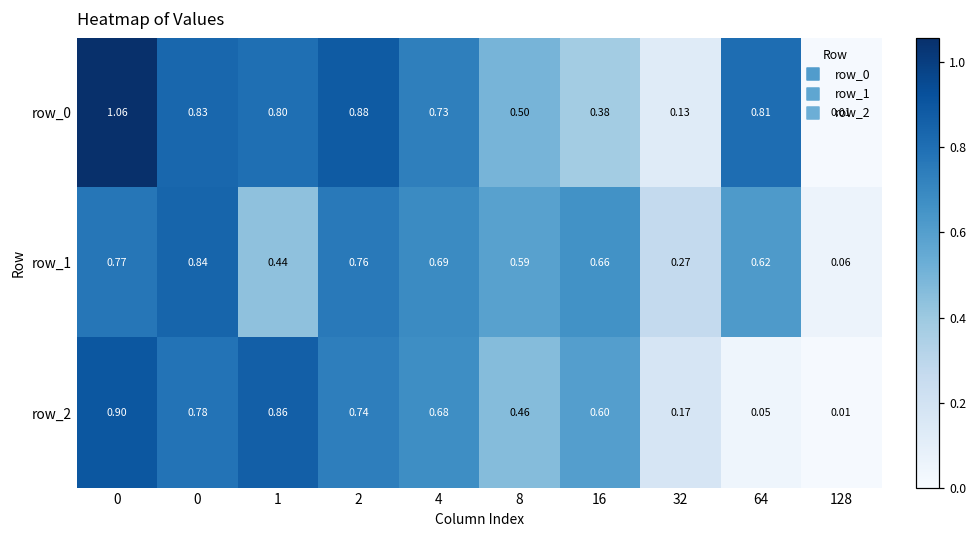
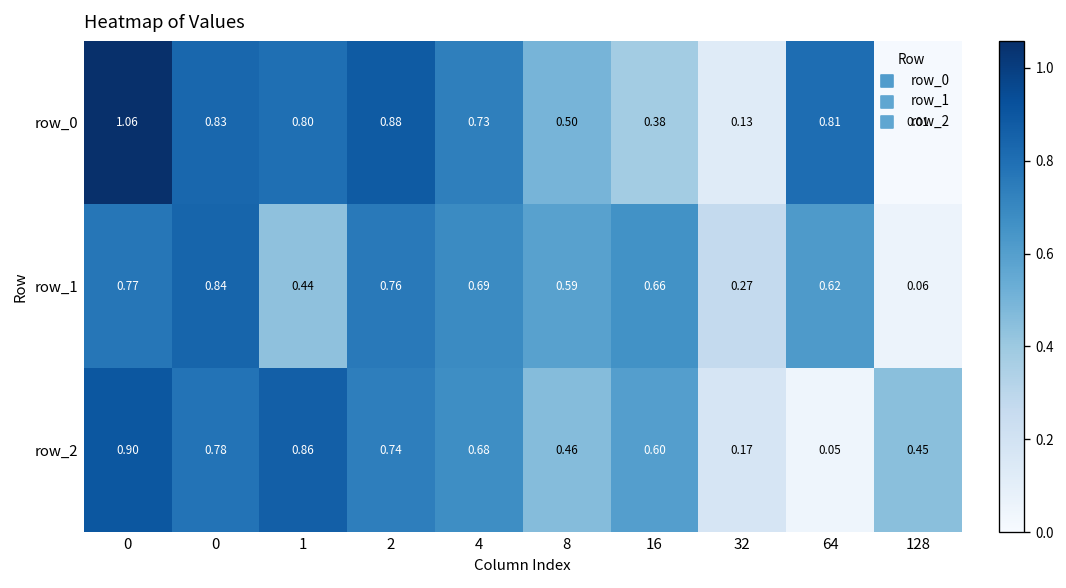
row_2, 128: 0.01 -> 0.45
